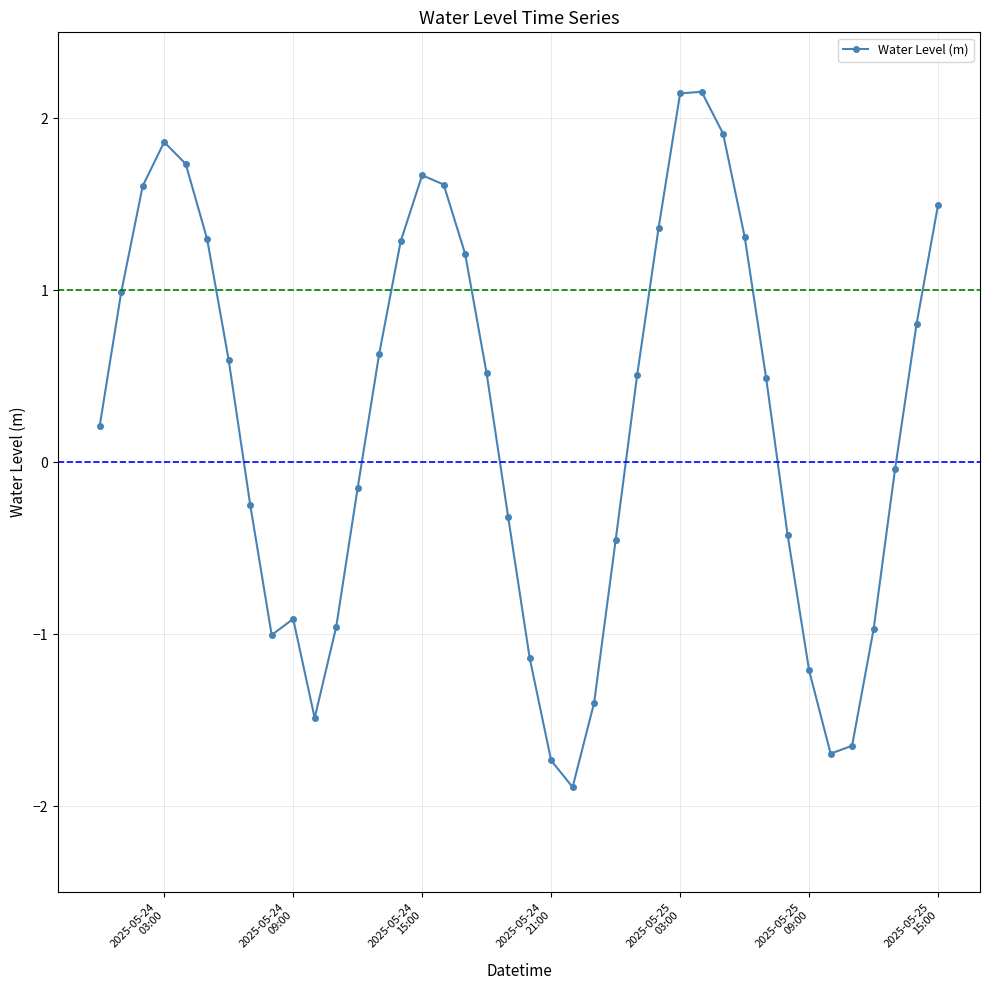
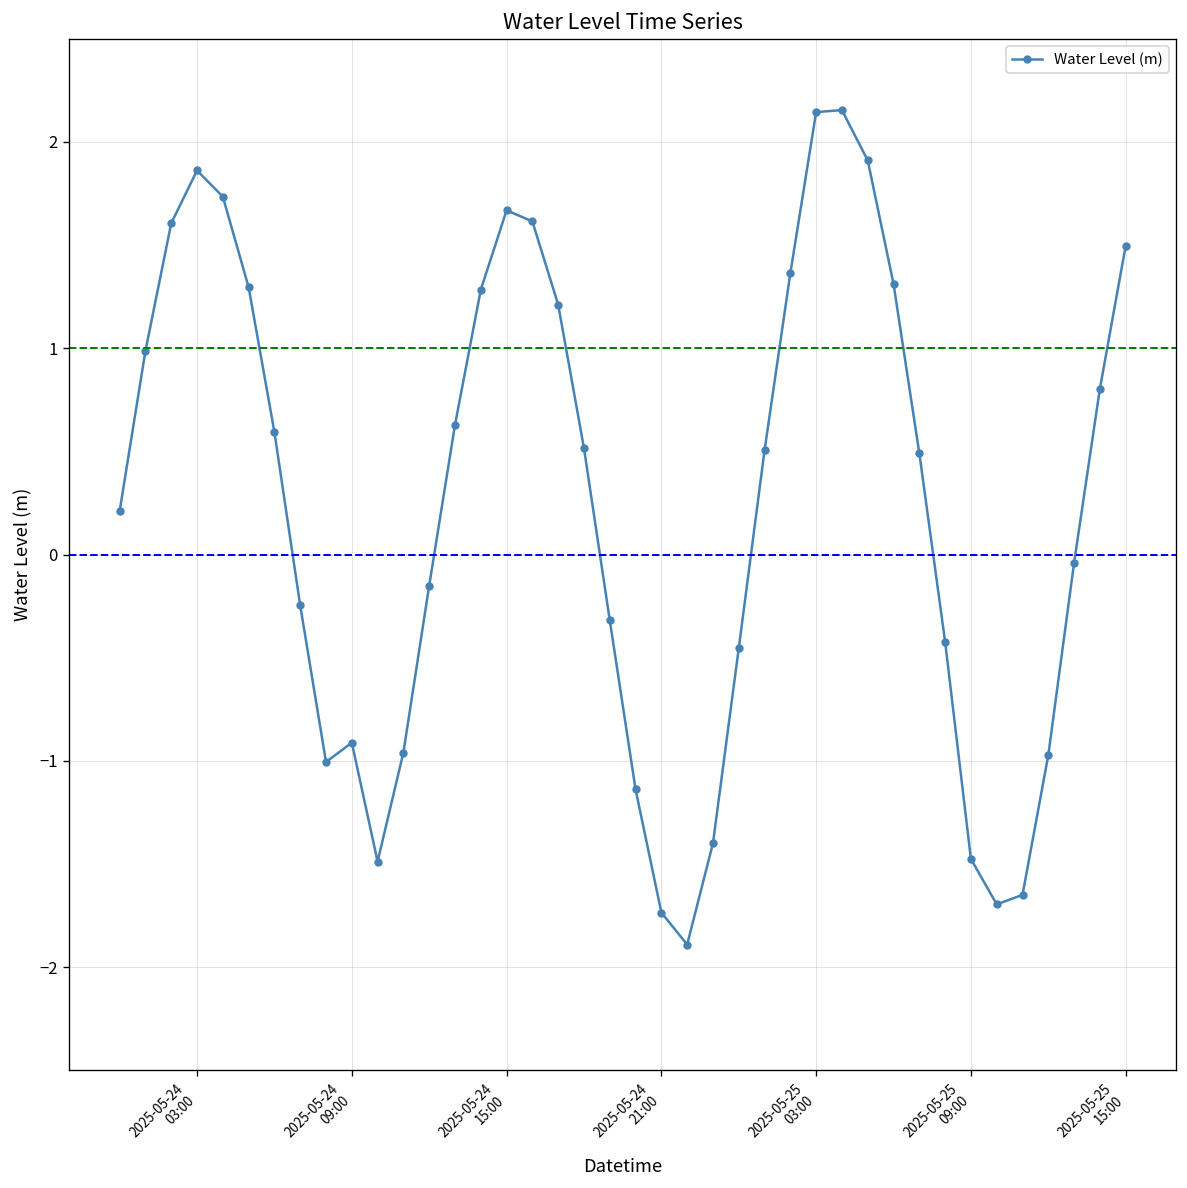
2025-05-25 09:00: -1.21 -> -1.48
